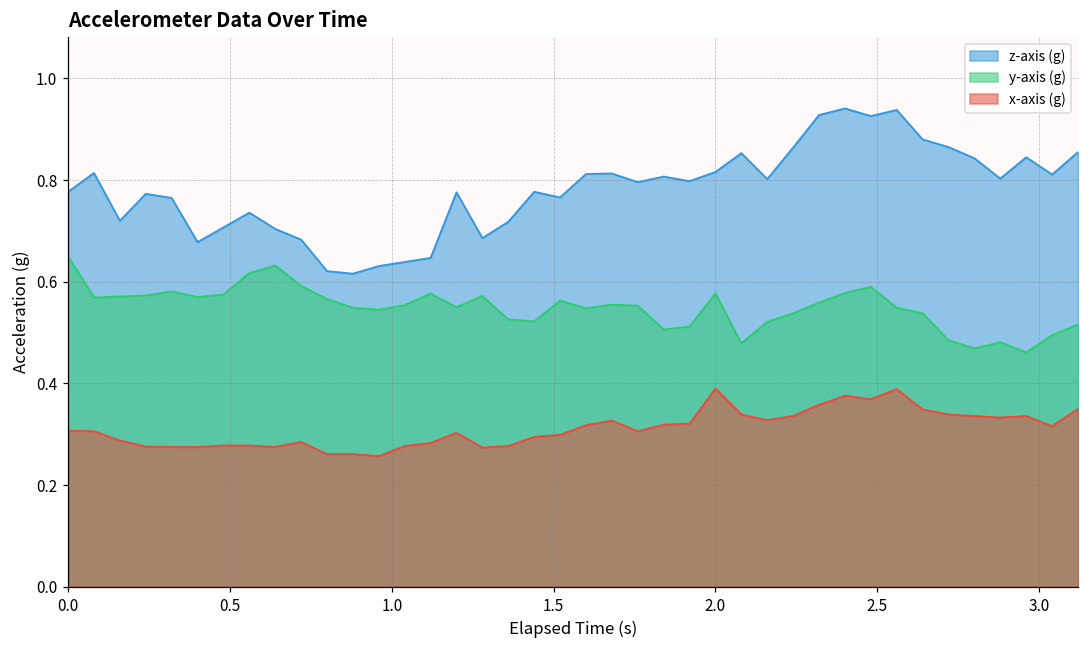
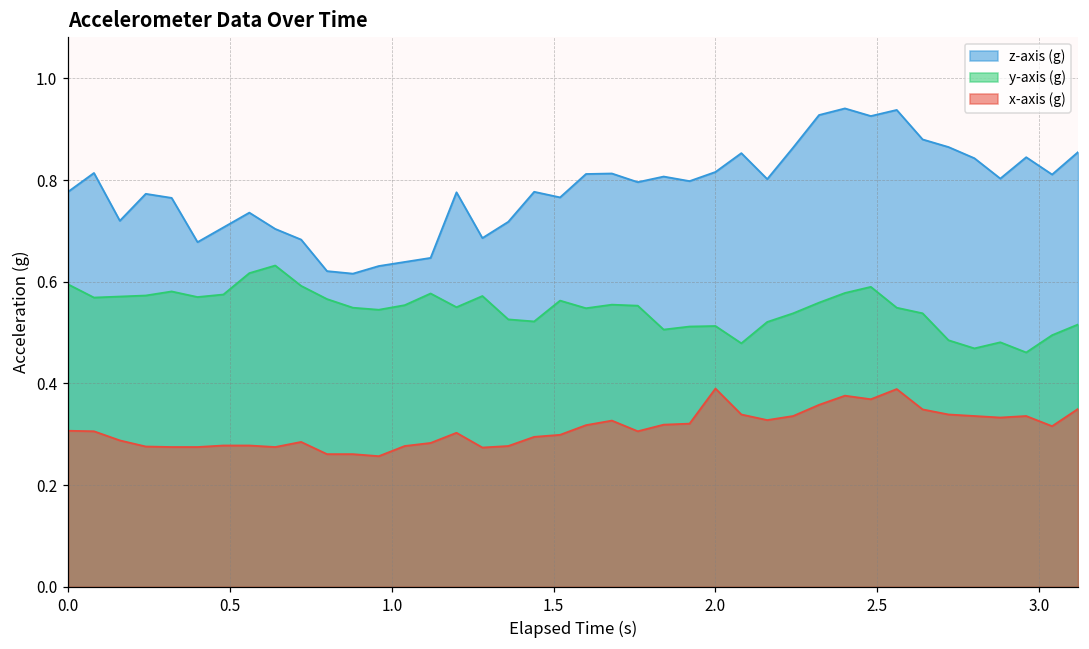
y-axis (g), 0.0: 0.65 -> 0.60
y-axis (g), 2.0: 0.58 -> 0.51
